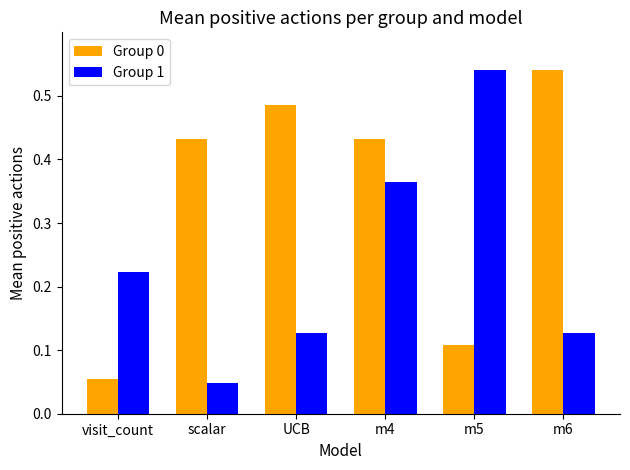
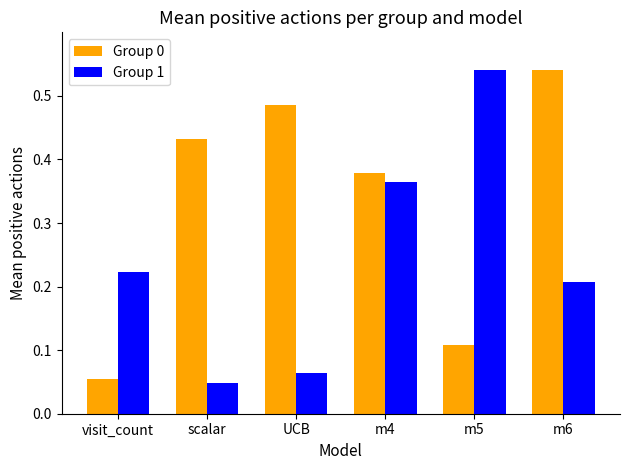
Group 1, UCB: 0.13 -> 0.06
Group 0, m4: 0.43 -> 0.38
Group 1, m6: 0.13 -> 0.21
